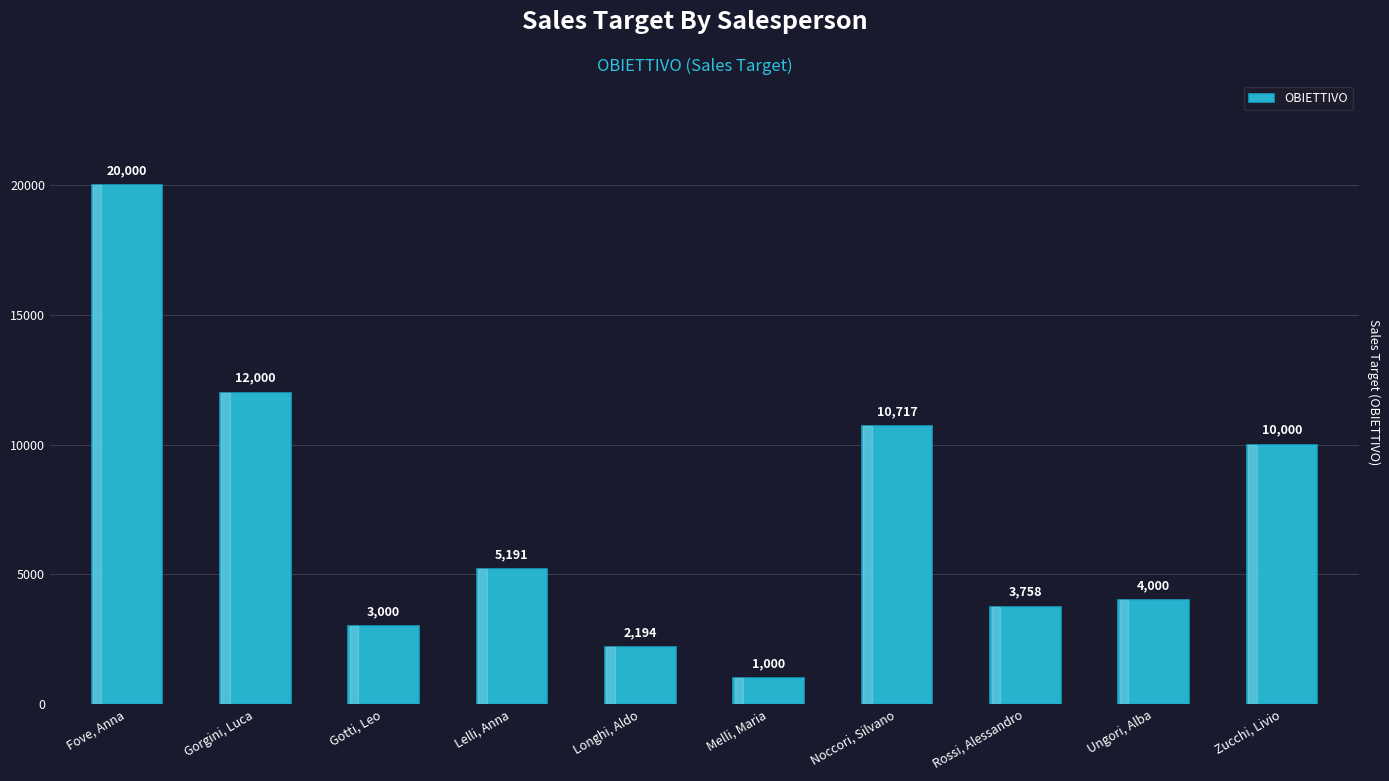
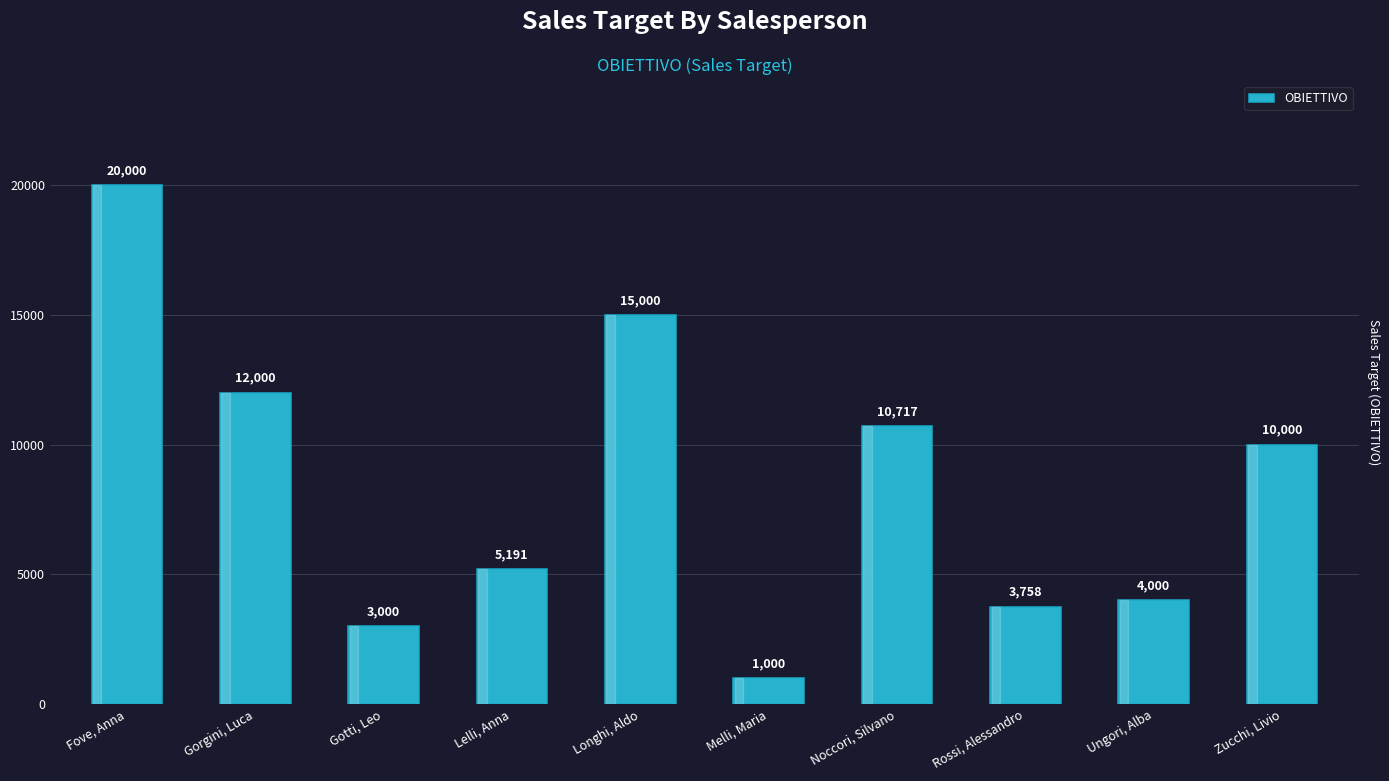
Longhi, Aldo: 2,194 -> 15,000
